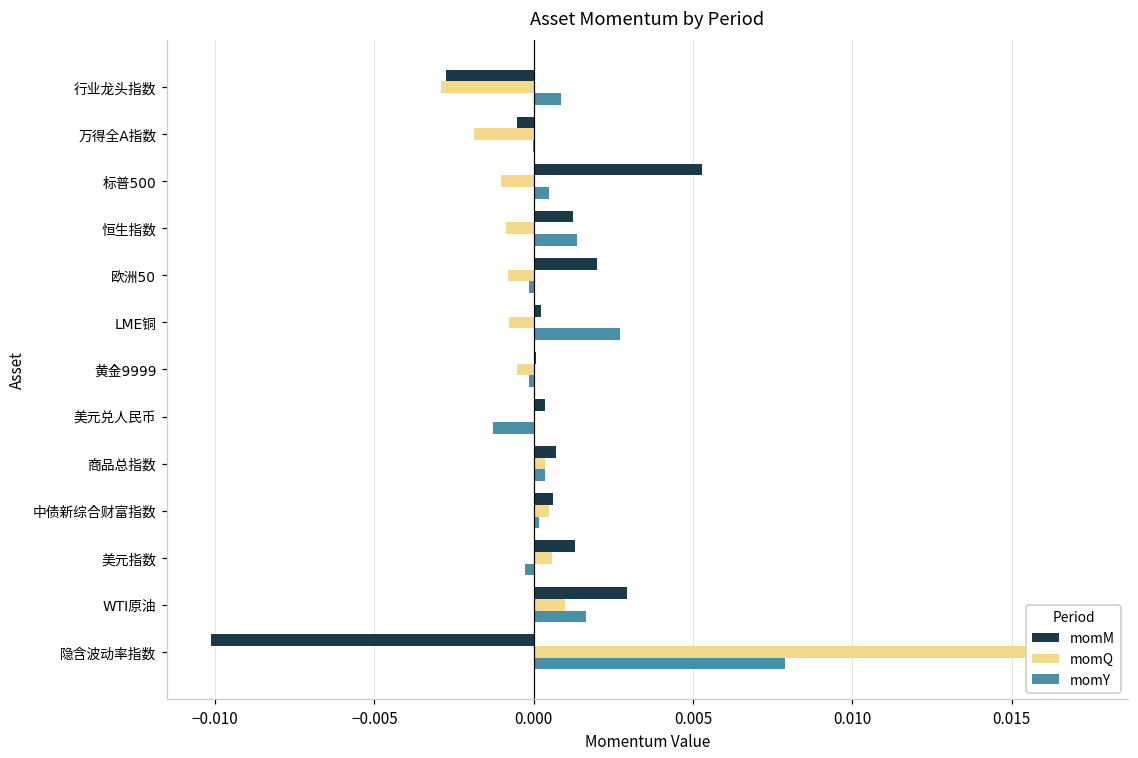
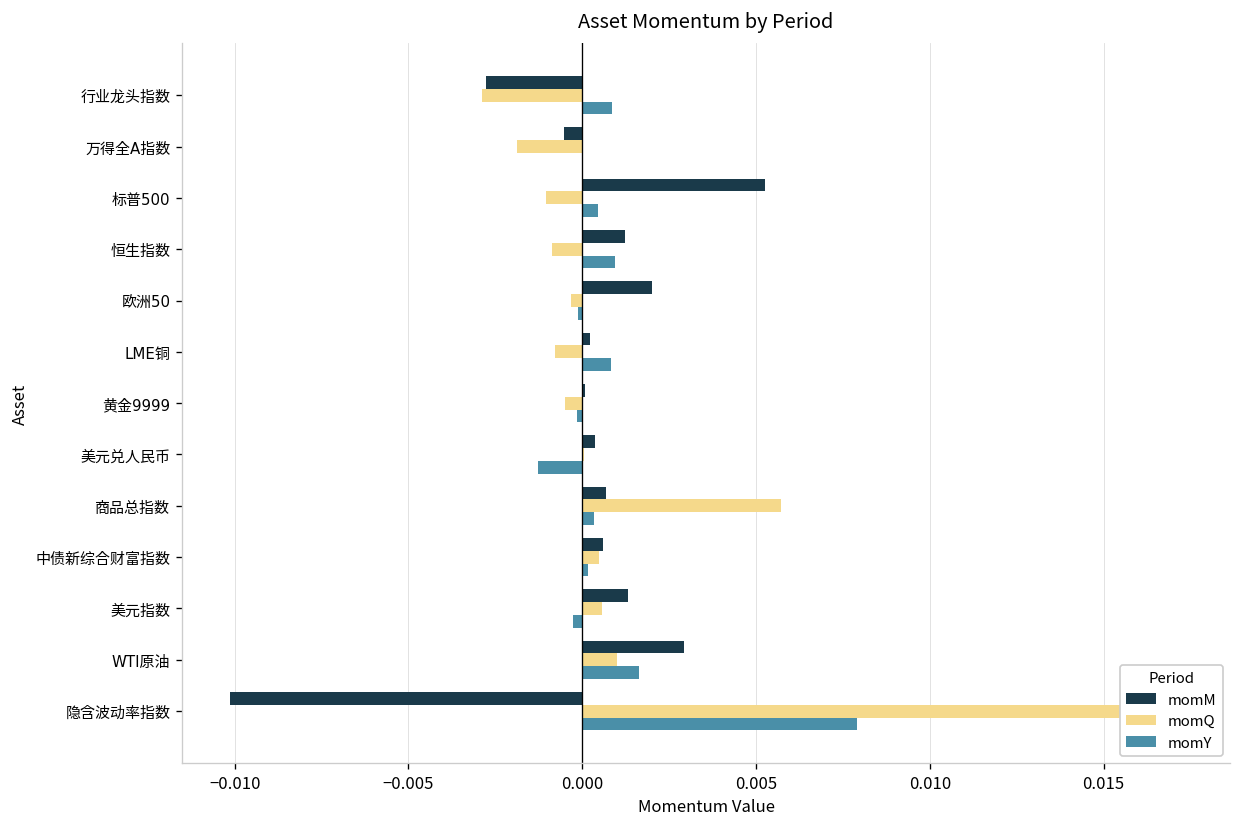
momY, 恒生指数: 0.0014 -> 0.0010
momQ, 欧洲50: -0.0008 -> -0.0003
momY, LME铜: 0.0027 -> 0.0008
momQ, 商品总指数: 0.0003 -> 0.0057
